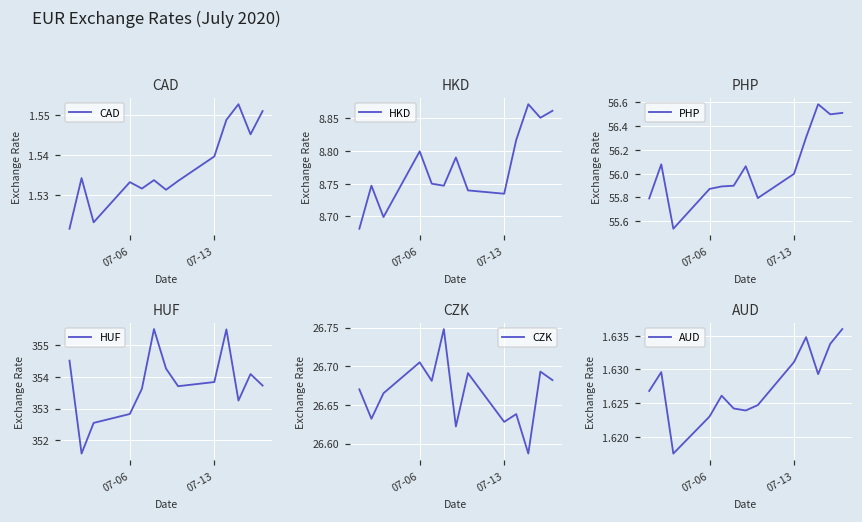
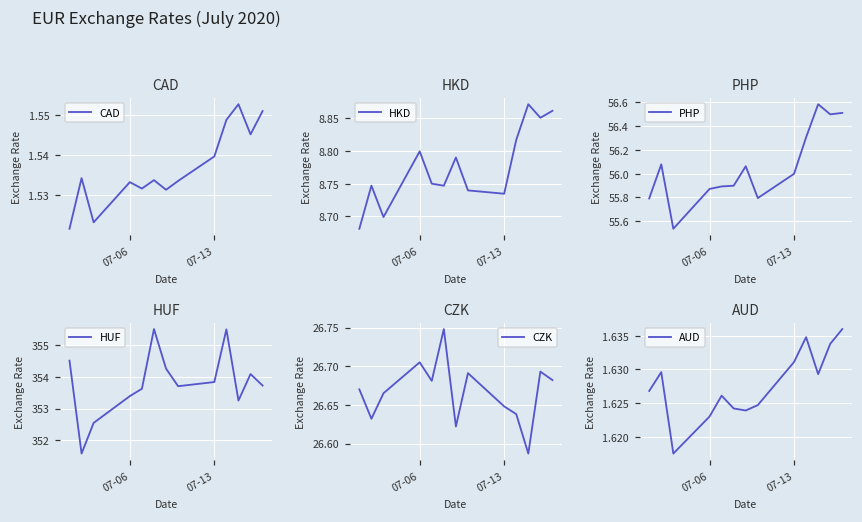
HUF, 07-06: 352.8 -> 353.4
CZK, 07-13: 26.63 -> 26.65
